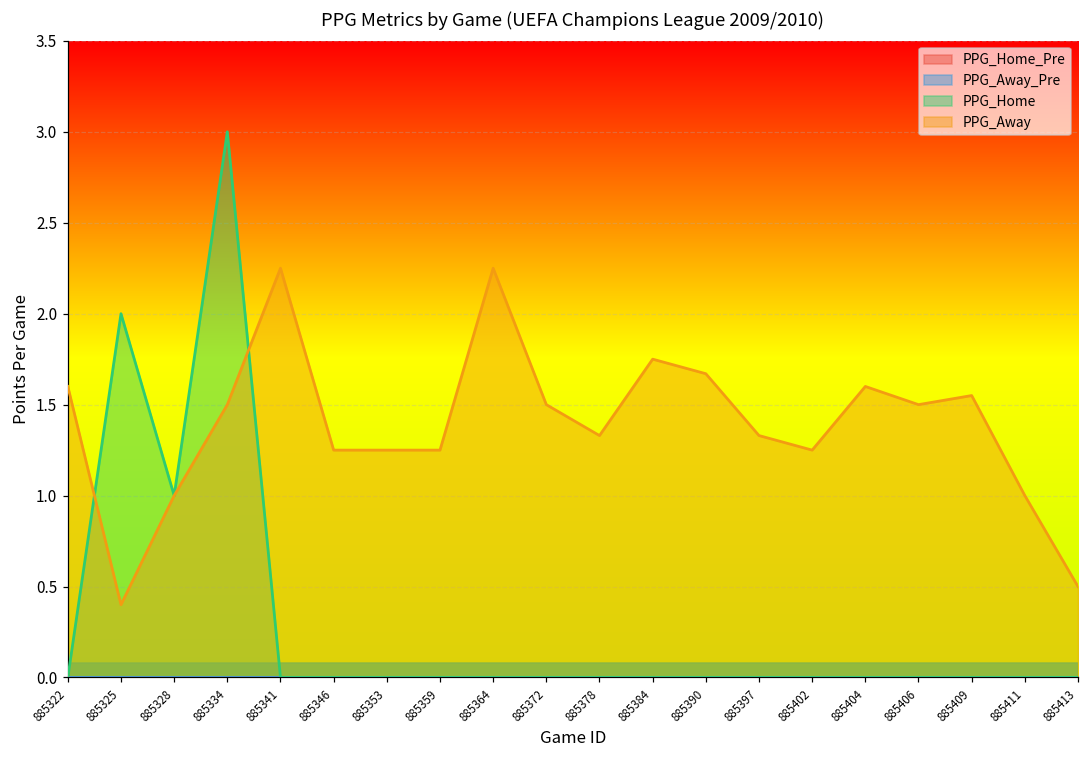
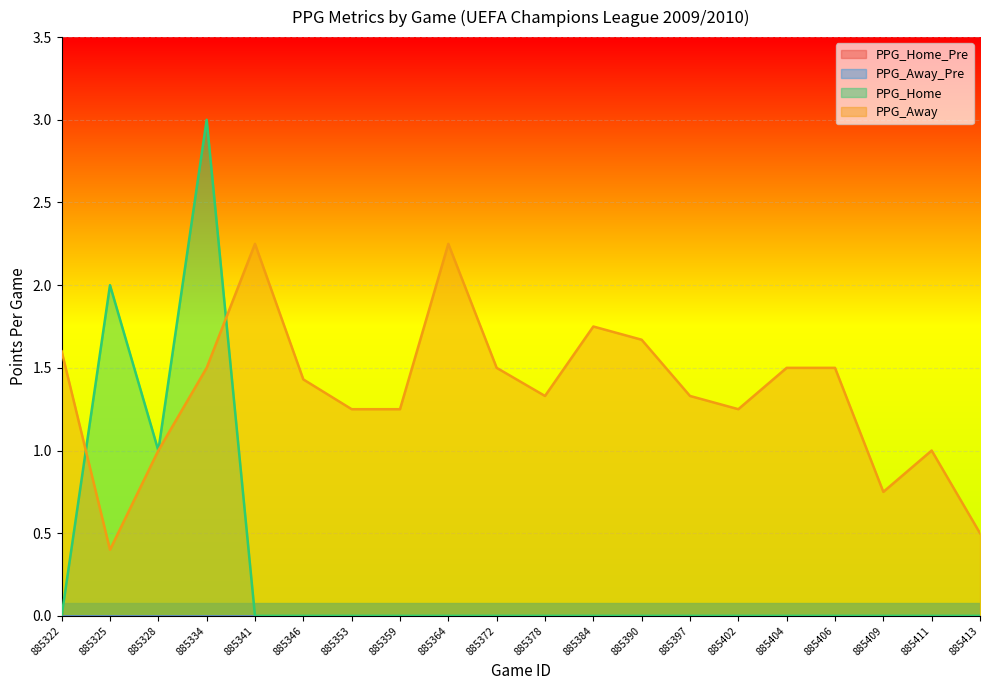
PPG_Away, 885346: 1.25 -> 1.43
PPG_Away, 885404: 1.6 -> 1.5
PPG_Away, 885409: 1.55 -> 0.75
